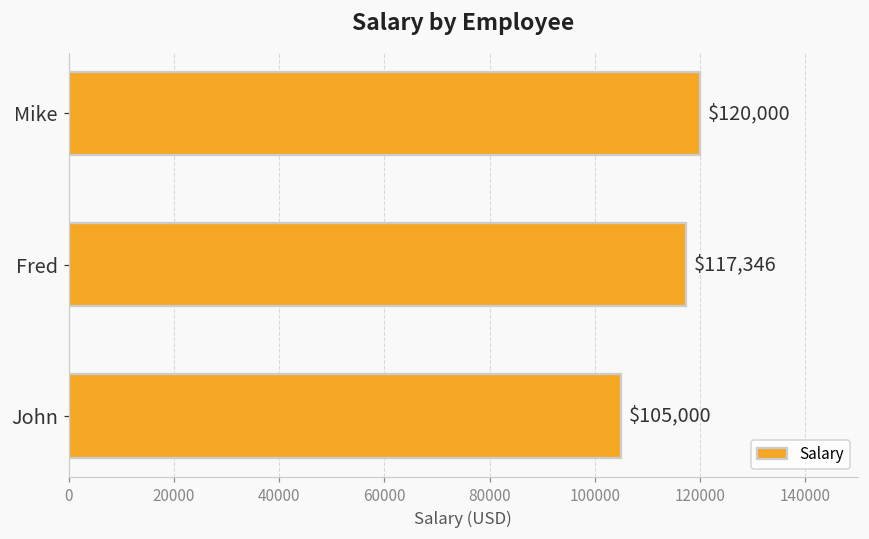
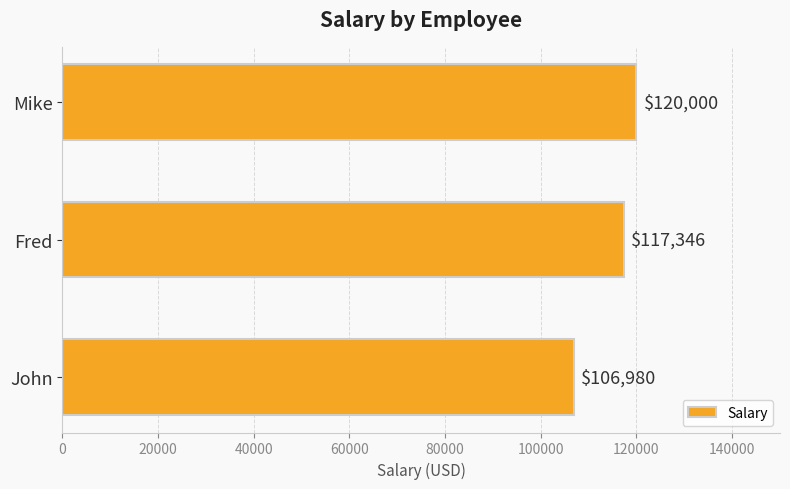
John: $105,000 -> $106,980
